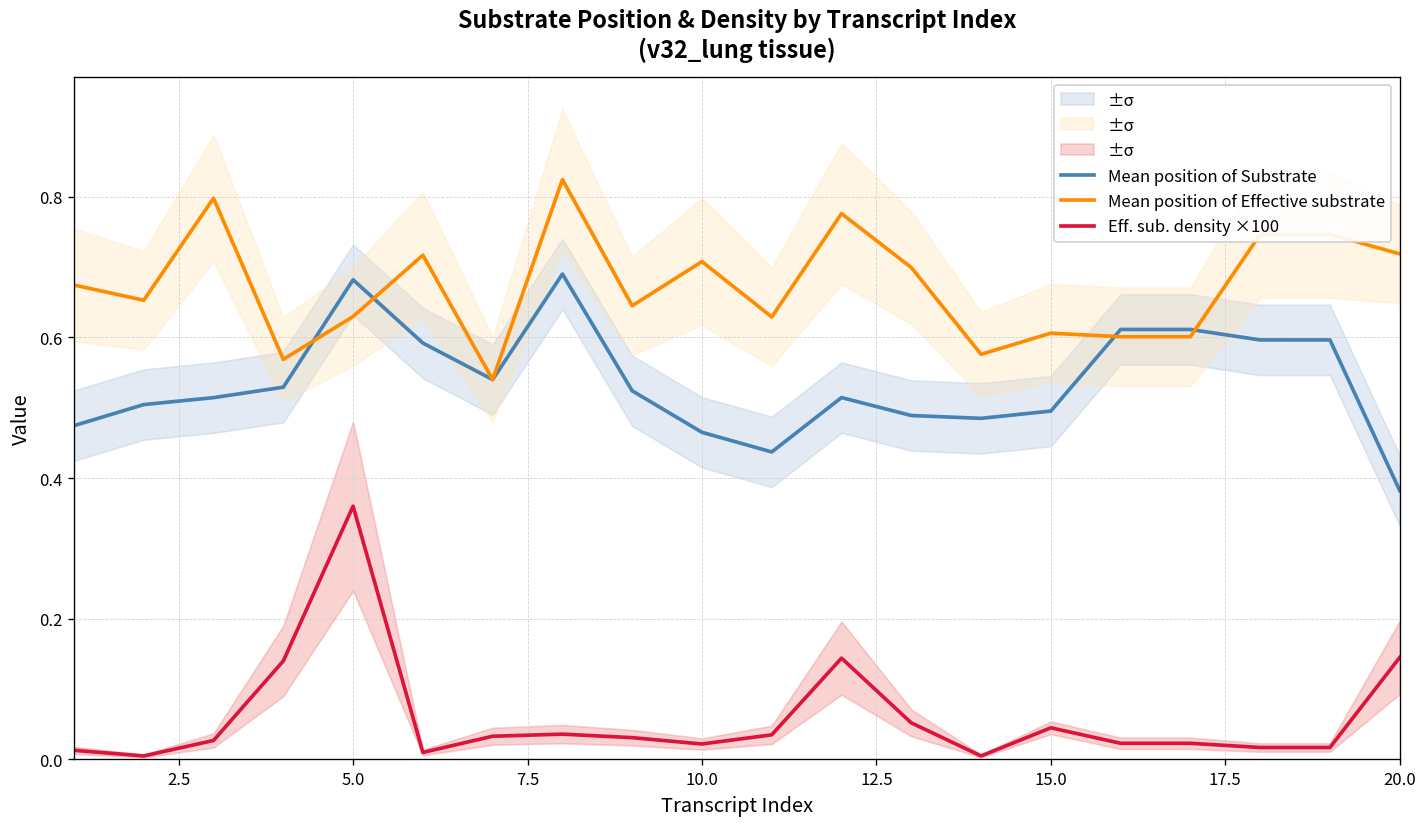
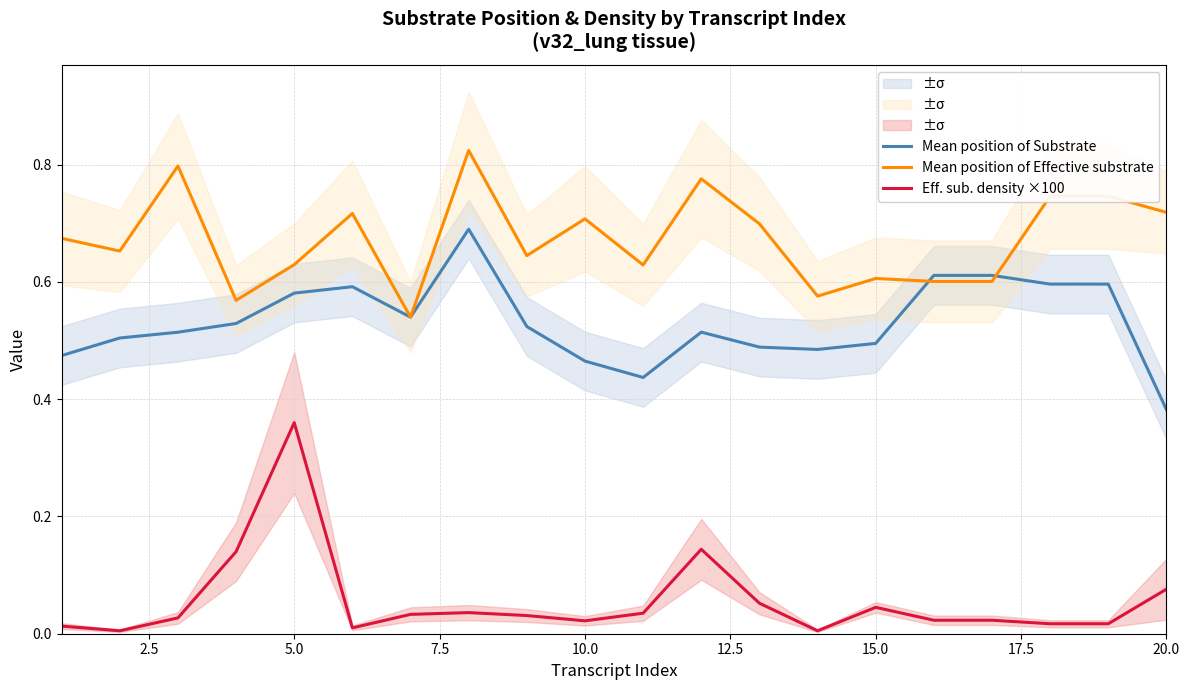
Mean position of Substrate, 5.0: 0.68 -> 0.58
Eff. sub. density ×100, 20.0: 0.15 -> 0.08
